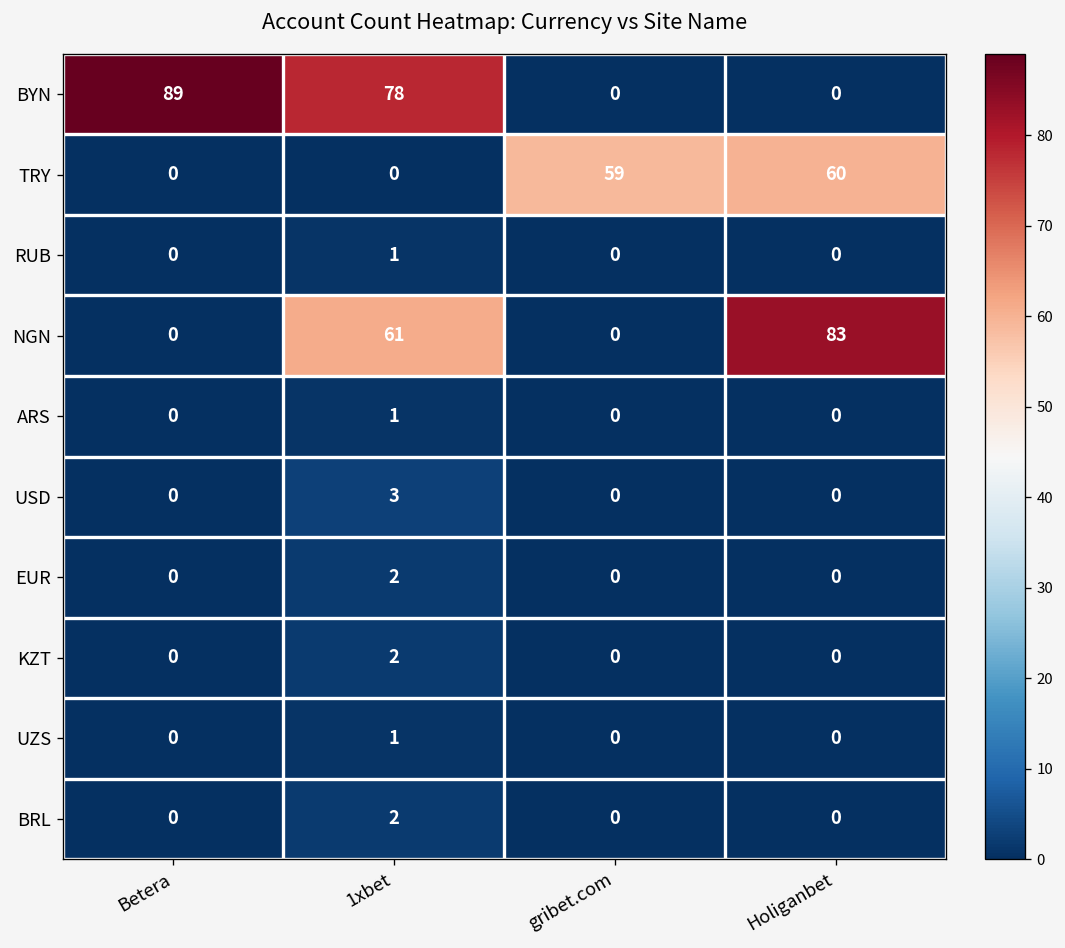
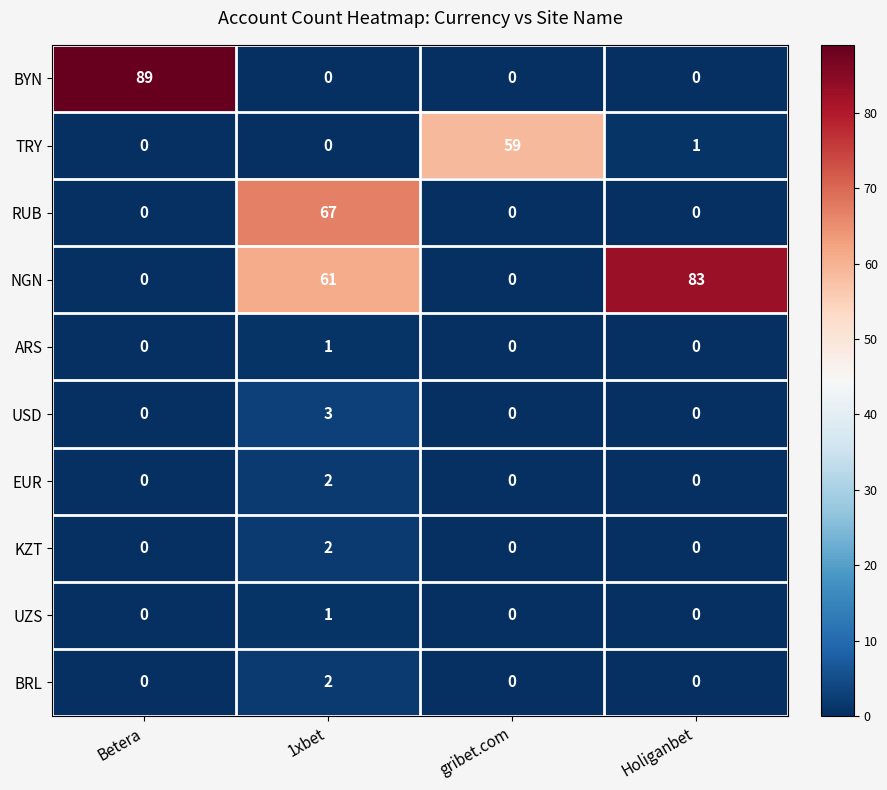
BYN, 1xbet: 78 -> 0
TRY, Holiganbet: 60 -> 1
RUB, 1xbet: 1 -> 67
